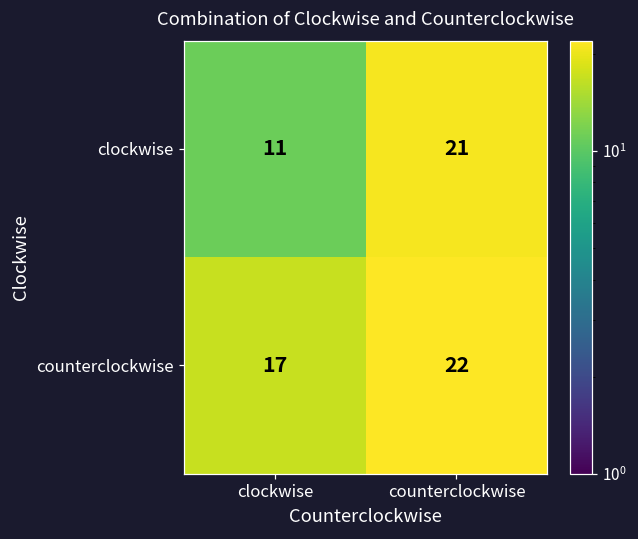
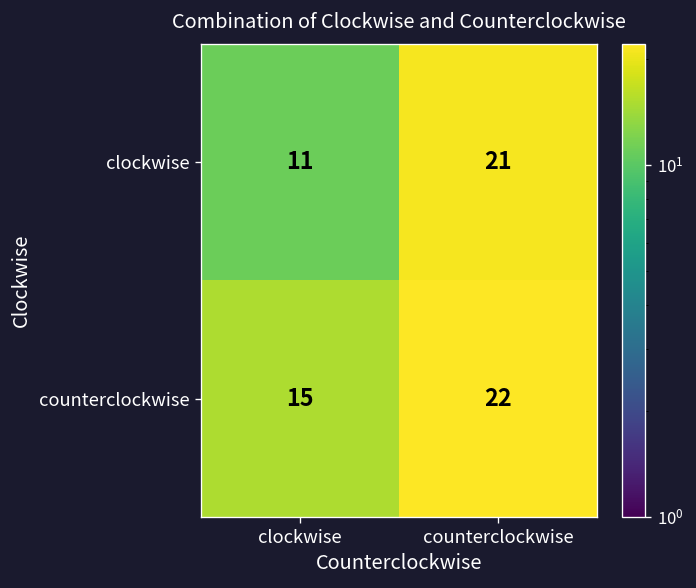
counterclockwise, clockwise: 17 -> 15
